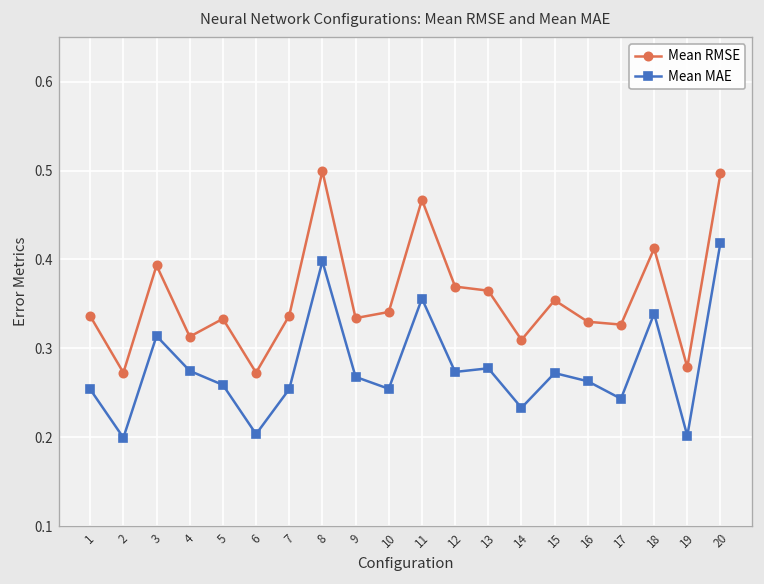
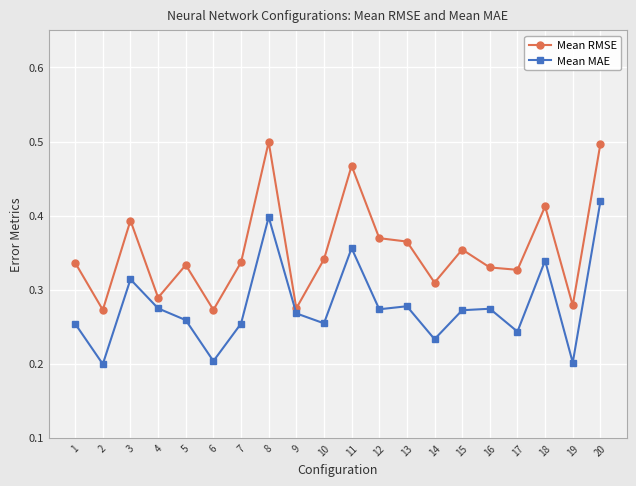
Mean RMSE, 4: 0.31 -> 0.29
Mean RMSE, 9: 0.33 -> 0.27
Mean MAE, 16: 0.26 -> 0.27
